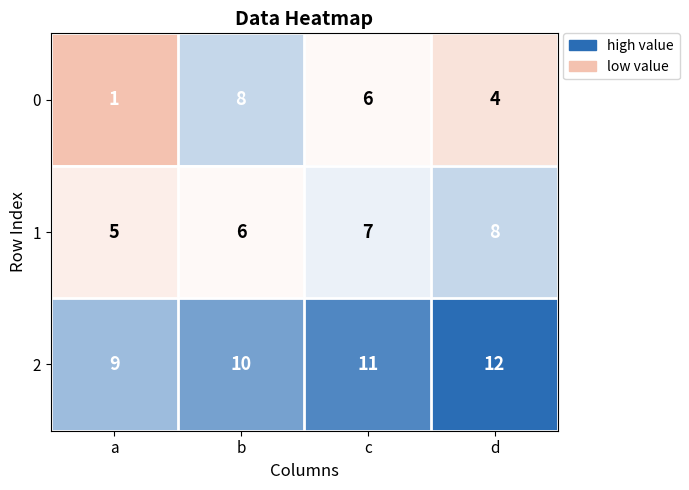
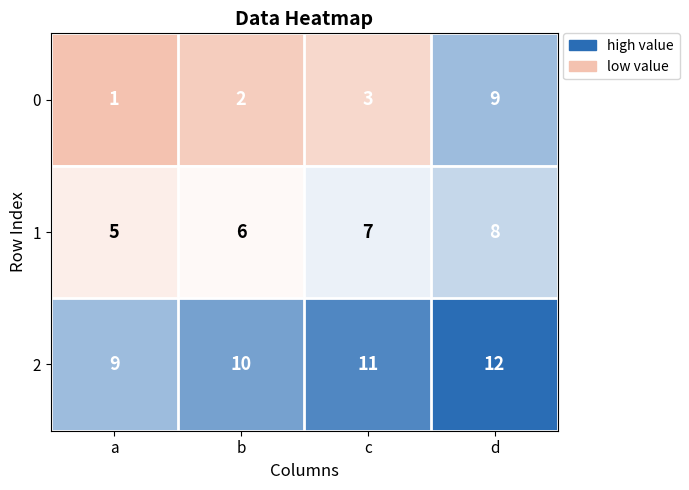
0, b: 8 -> 2
0, c: 6 -> 3
0, d: 4 -> 9
